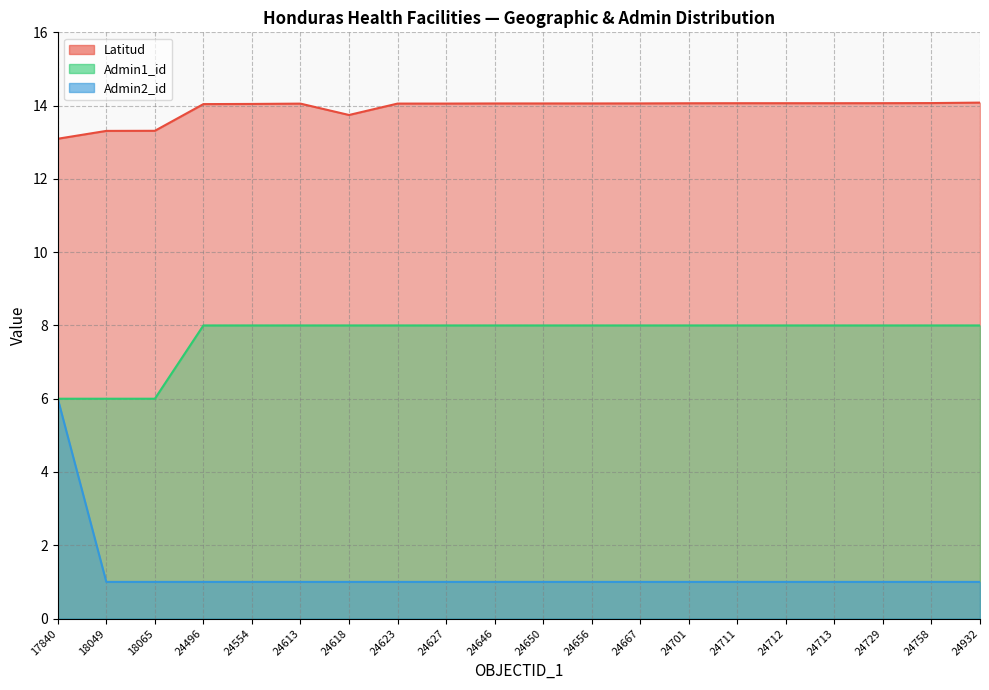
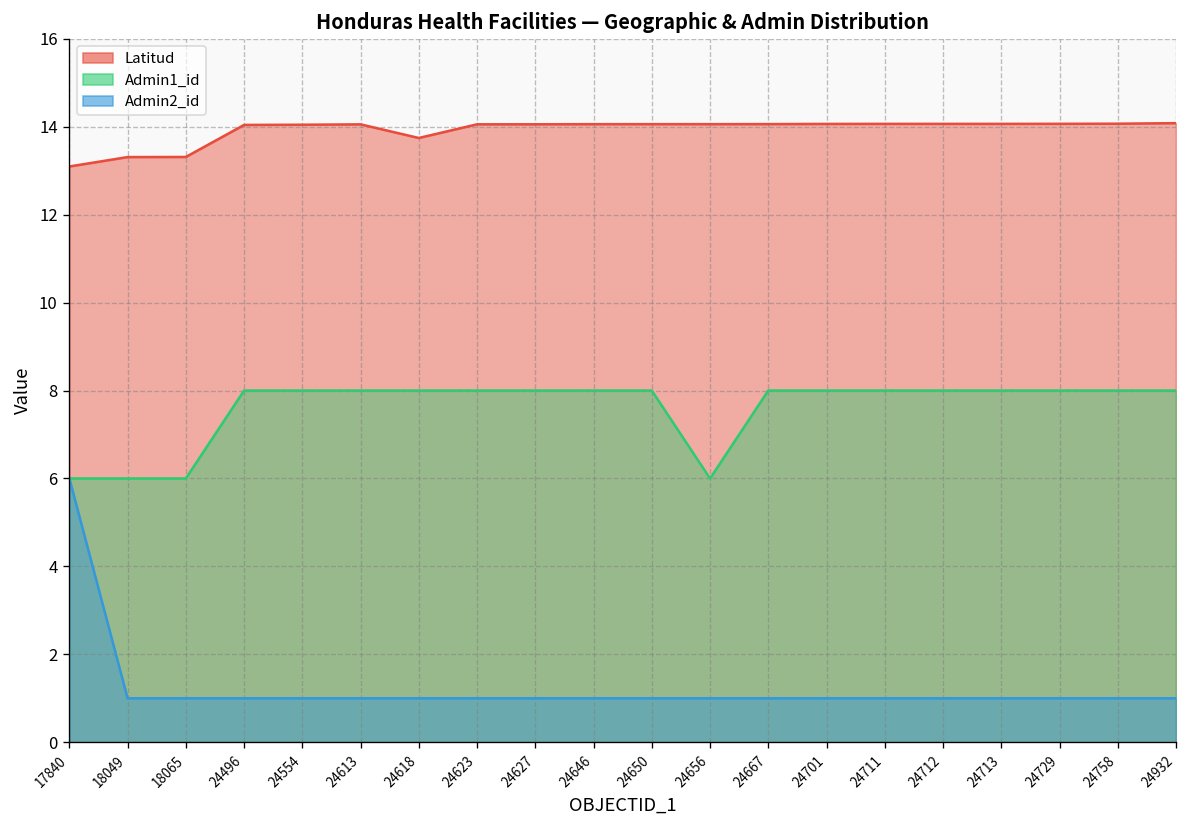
Admin1_id, 24656: 8 -> 6
